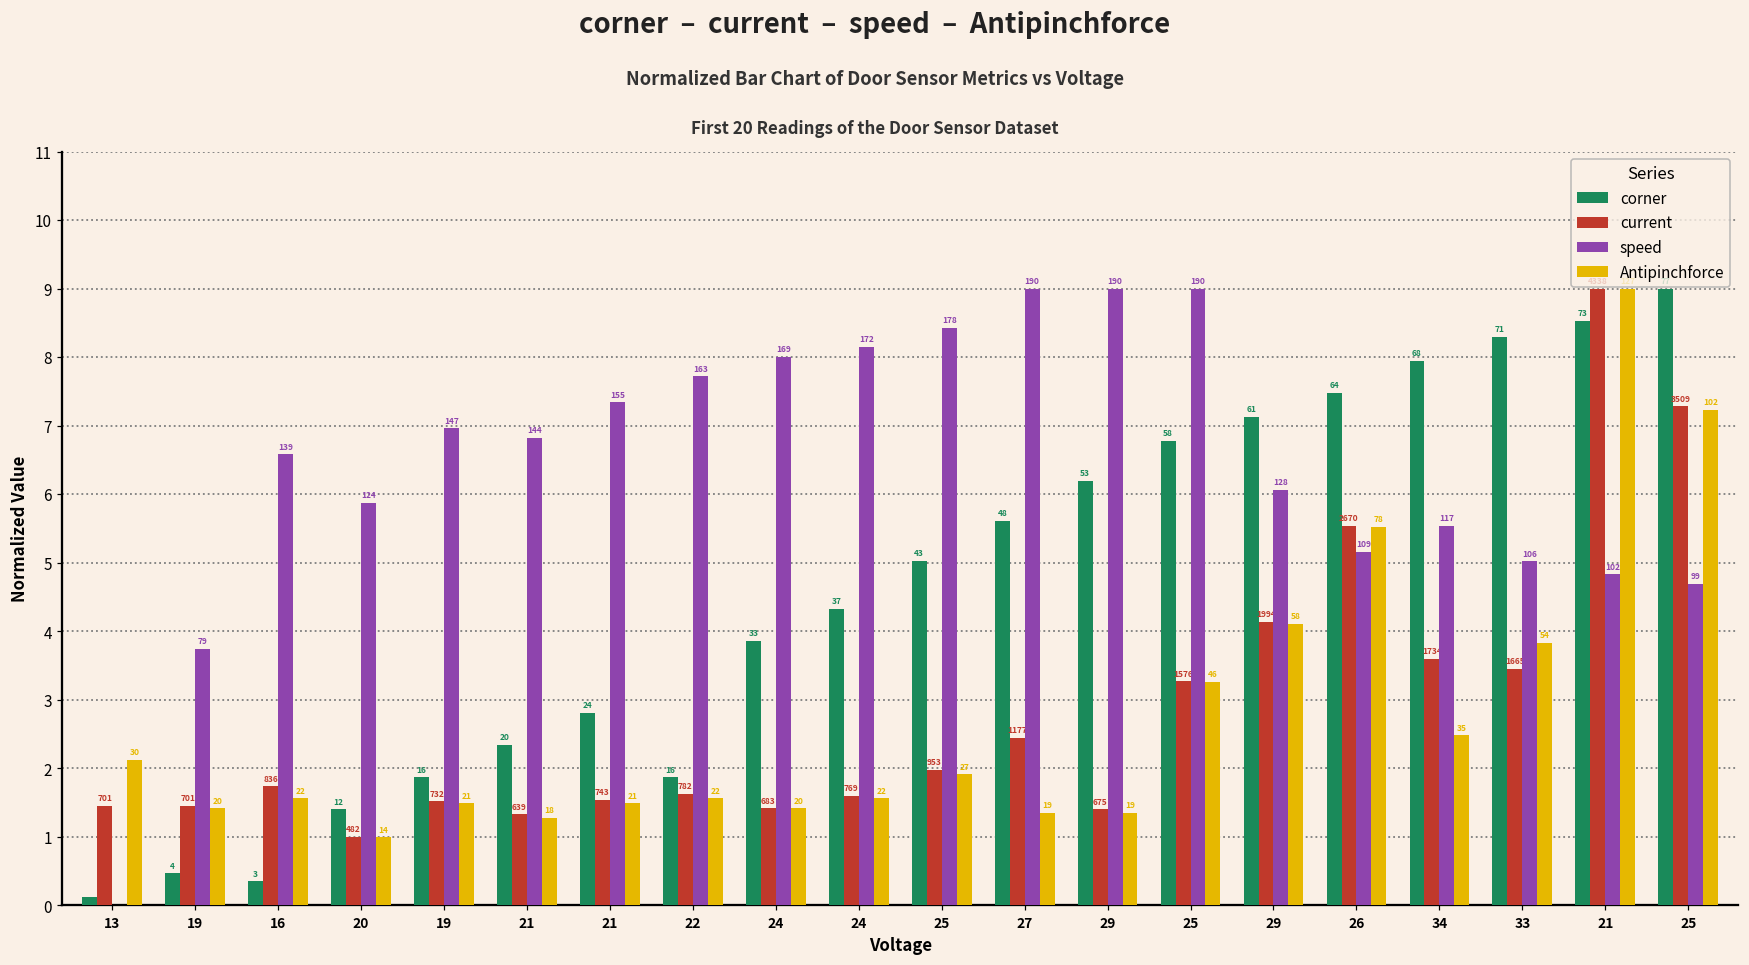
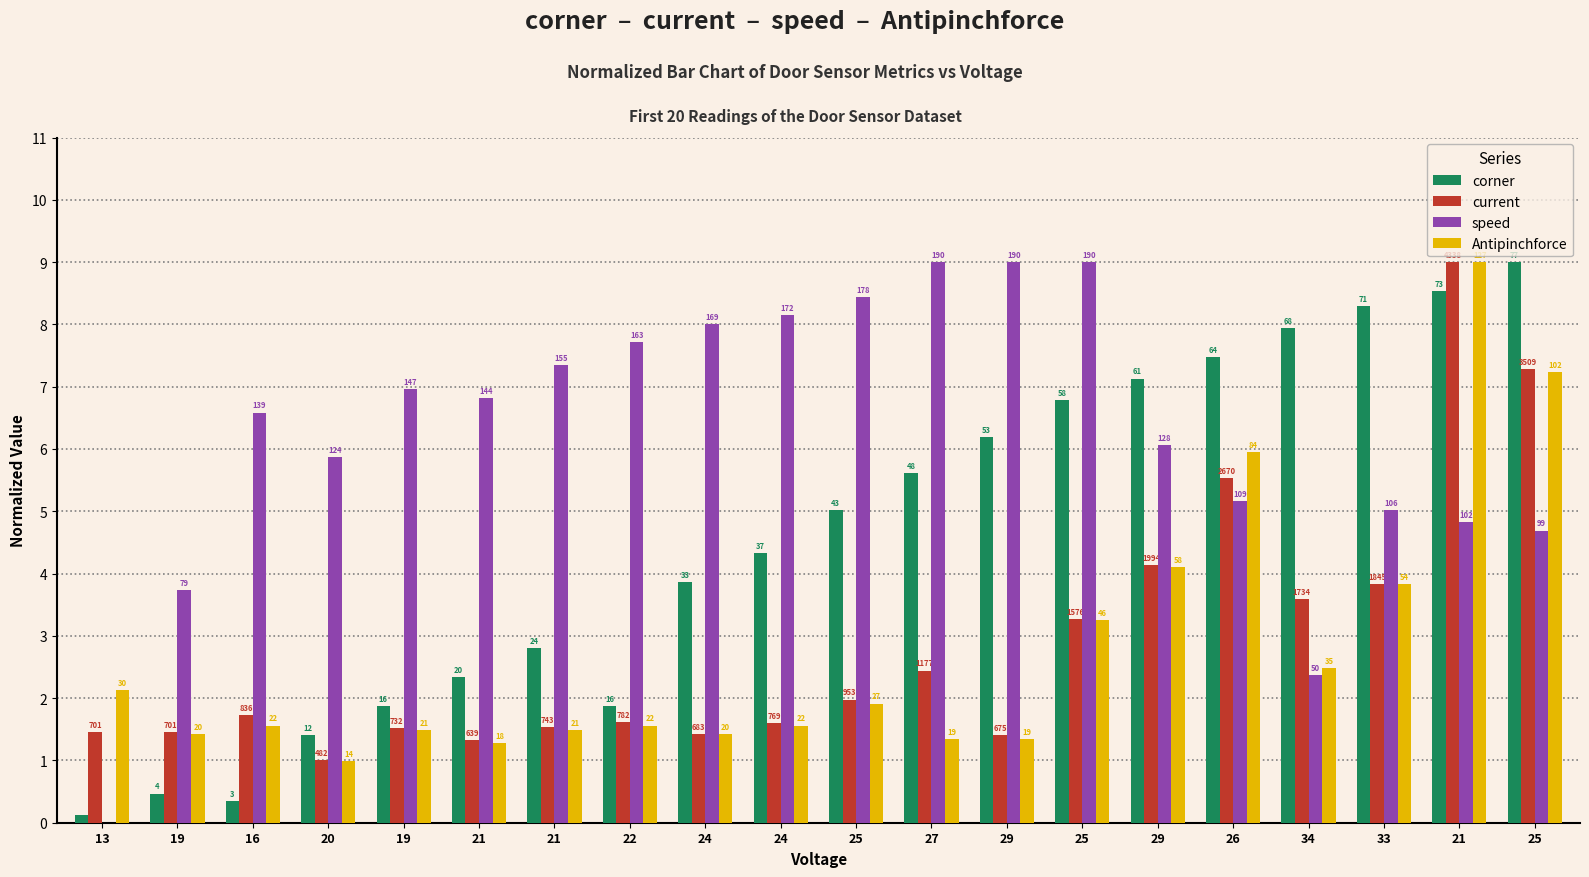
Antipinchforce, 26: 78 -> 84
speed, 34: 117 -> 50
current, 33: 1665 -> 1845
